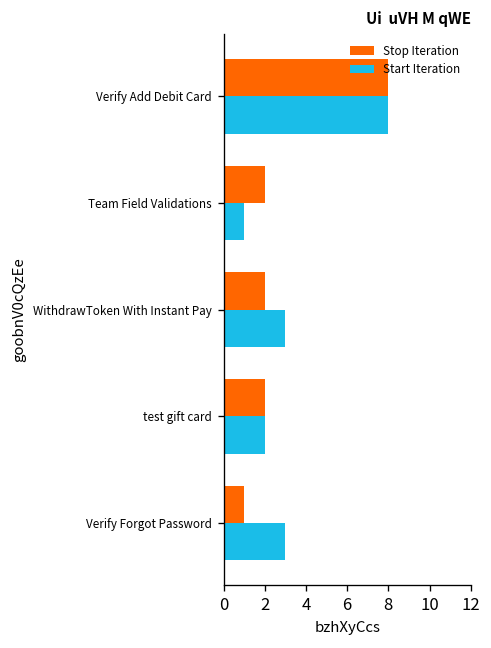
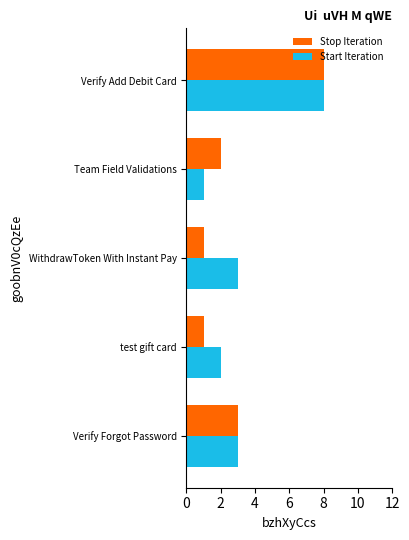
Stop Iteration, WithdrawToken With Instant Pay: 2 -> 1
Stop Iteration, test gift card: 2 -> 1
Stop Iteration, Verify Forgot Password: 1 -> 3
